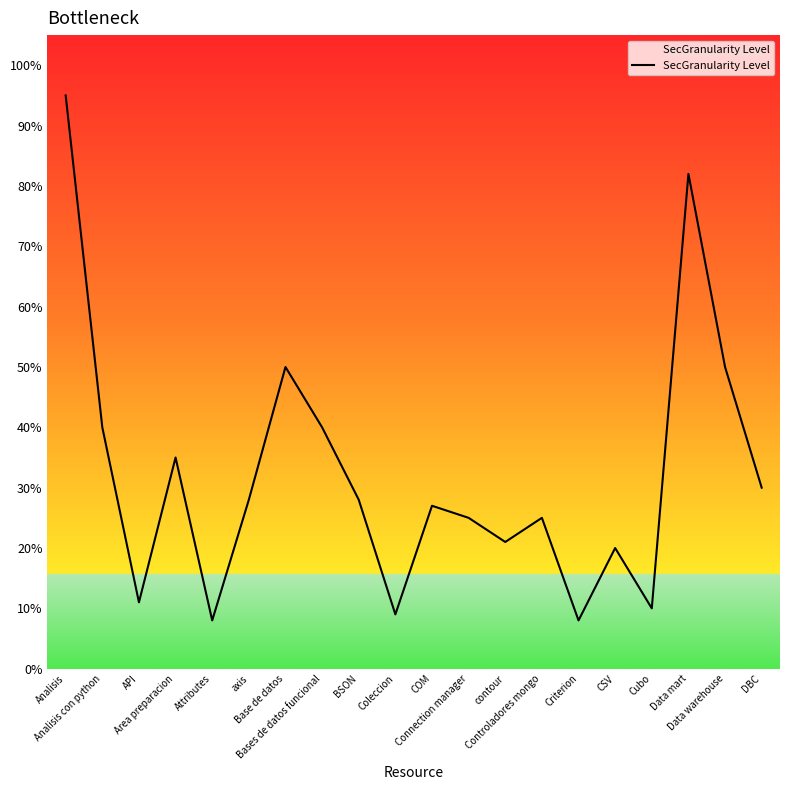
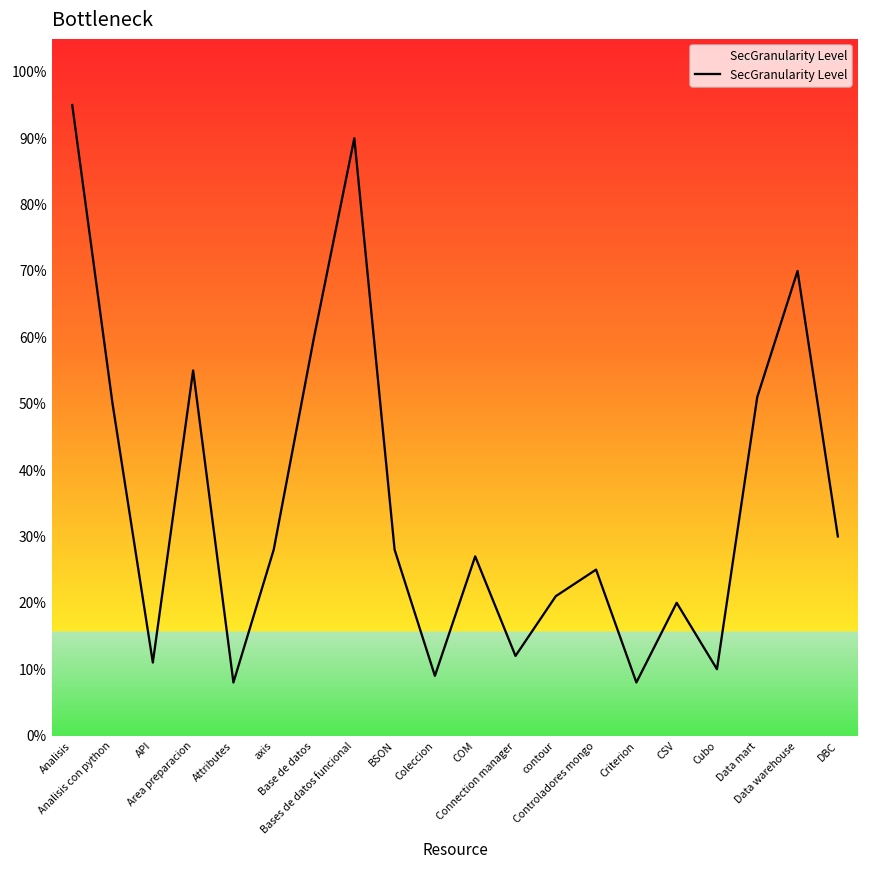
Analisis con python: 40% -> 50%
Area preparacion: 35% -> 55%
Base de datos: 50% -> 60%
Bases de datos funcional: 40% -> 90%
Connection manager: 25% -> 12%
Data mart: 82% -> 51%
Data warehouse: 50% -> 70%
